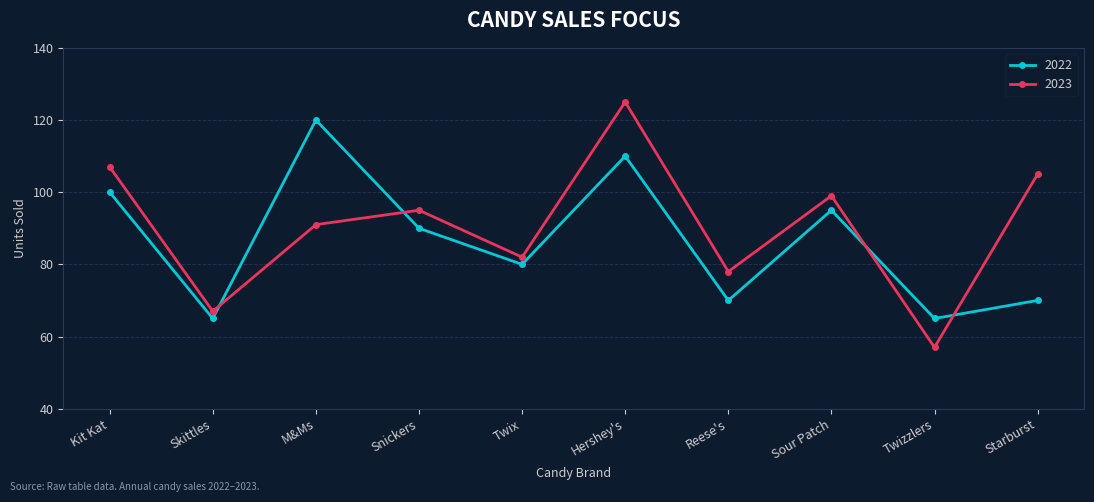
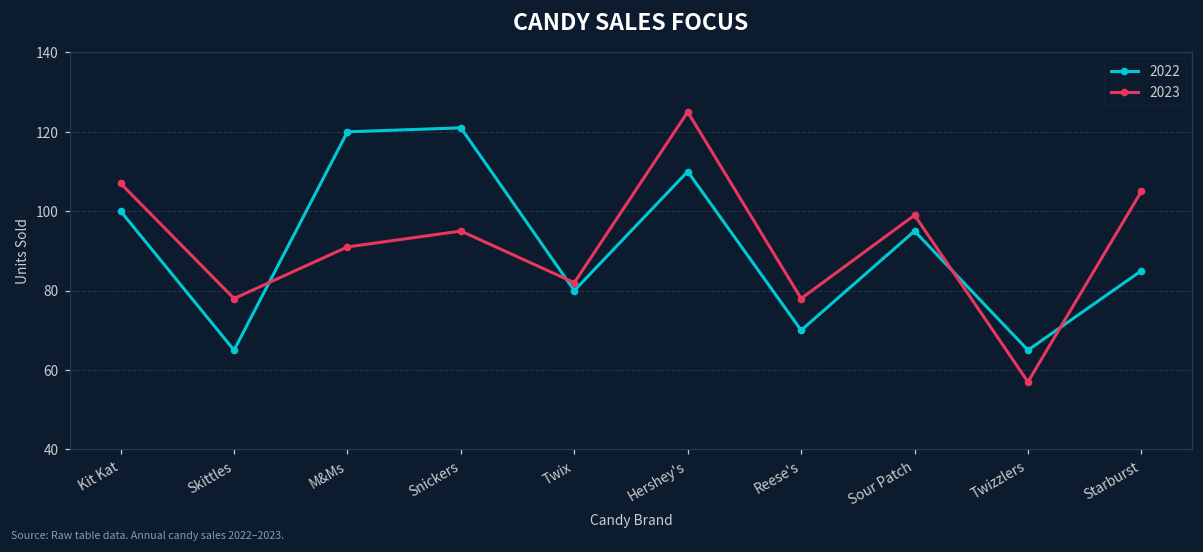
2023, Skittles: 67 -> 78
2022, Snickers: 90 -> 121
2022, Starburst: 70 -> 85
